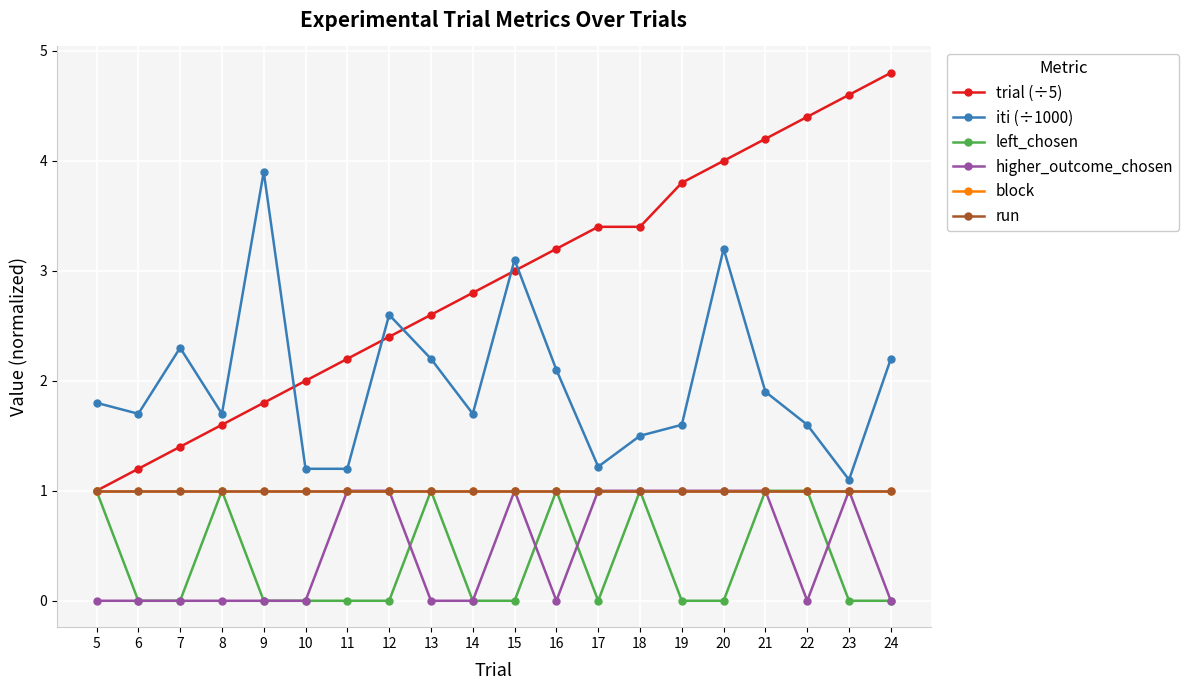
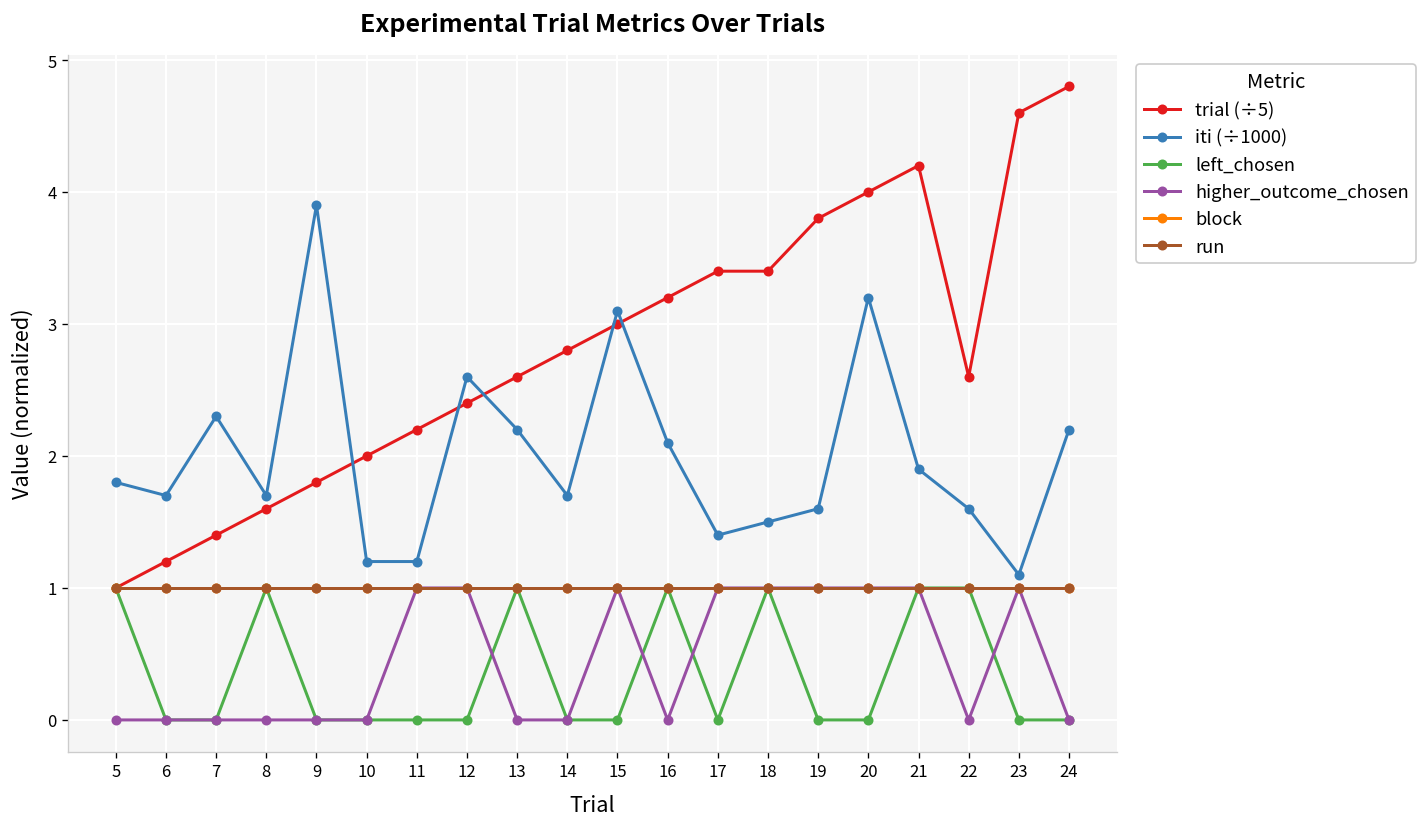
iti (÷1000), 17: 1.22 -> 1.40
trial (÷5), 22: 4.40 -> 2.60
